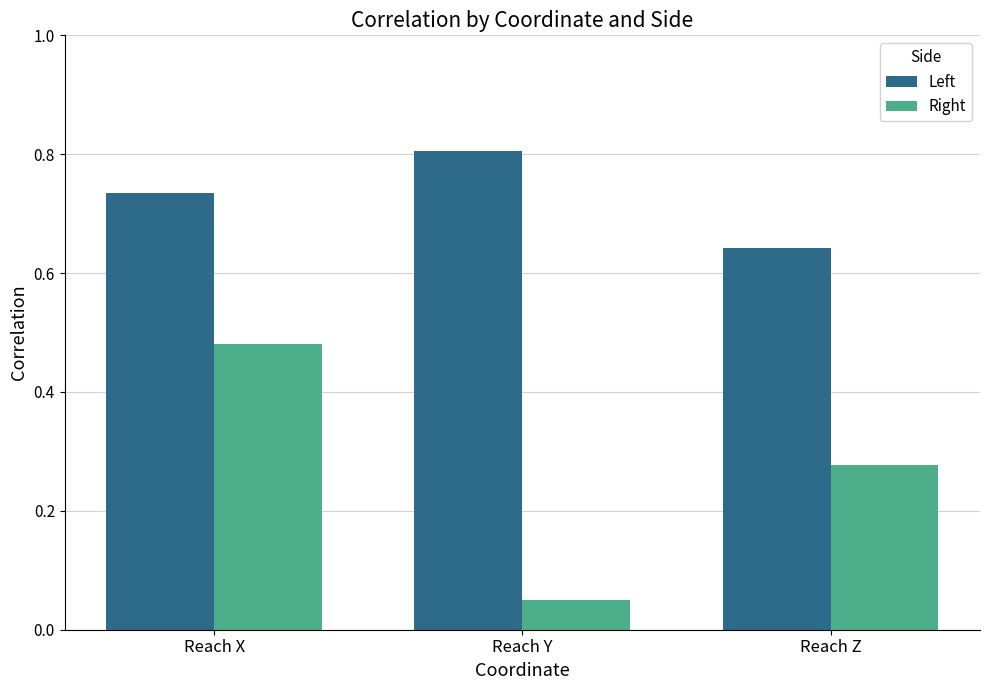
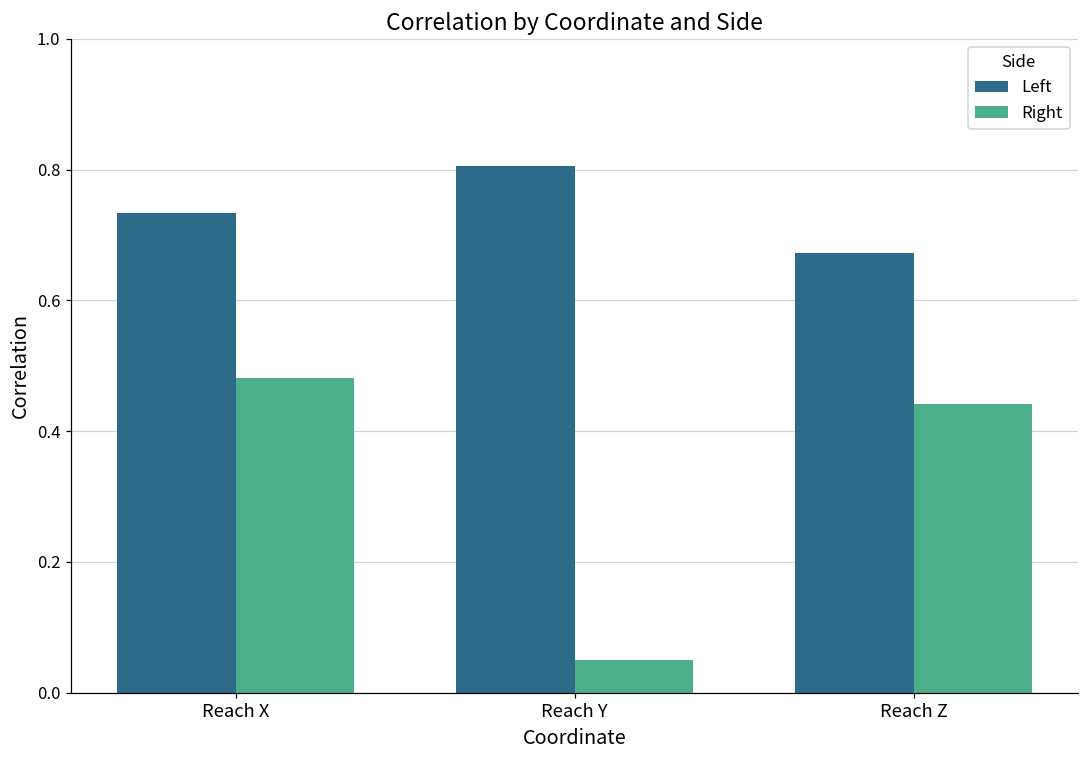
Left, Reach Z: 0.64 -> 0.67
Right, Reach Z: 0.28 -> 0.44
